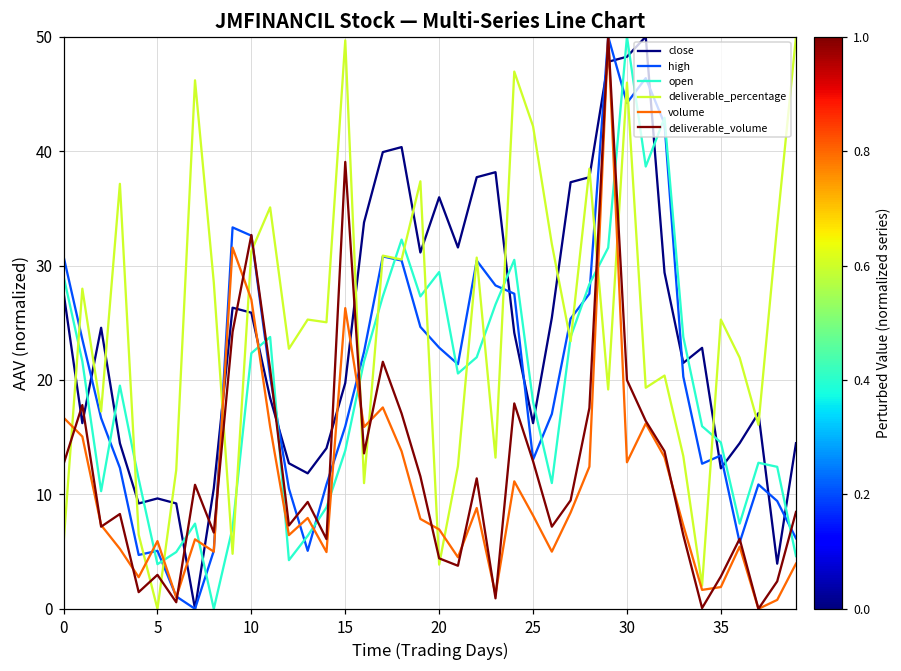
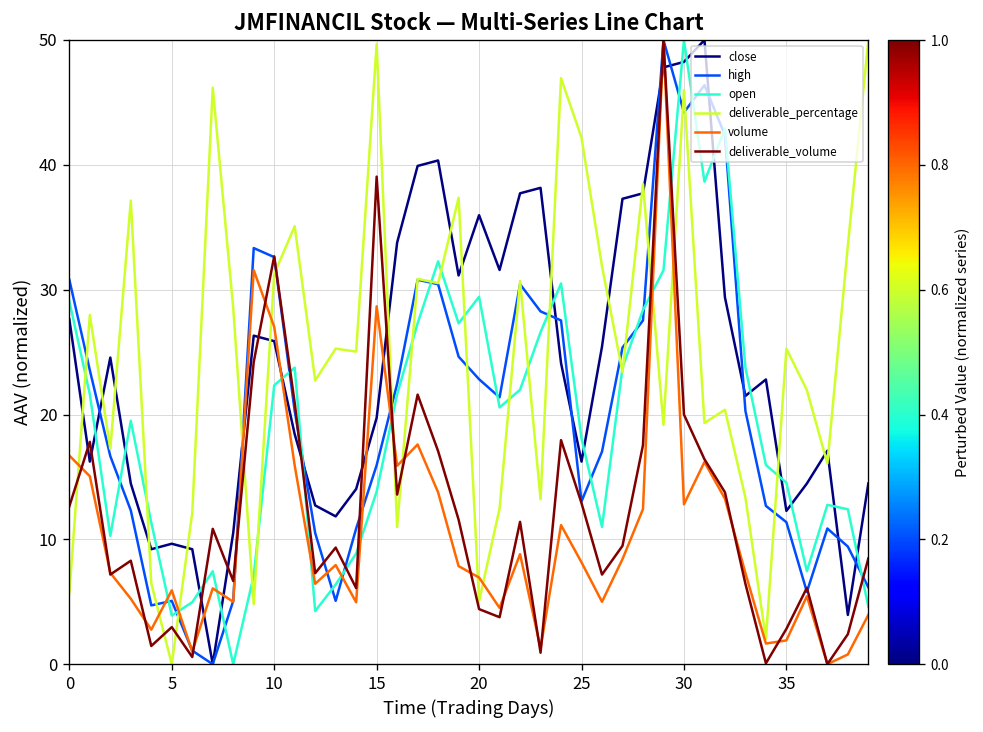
volume, 15: 26.3 -> 28.7
deliverable_percentage, 20: 3.9 -> 5.0
high, 35: 13.4 -> 11.4
